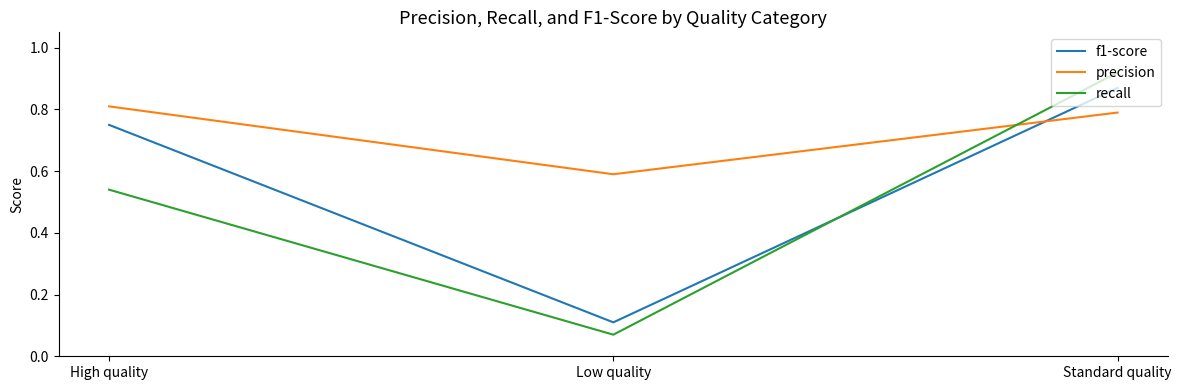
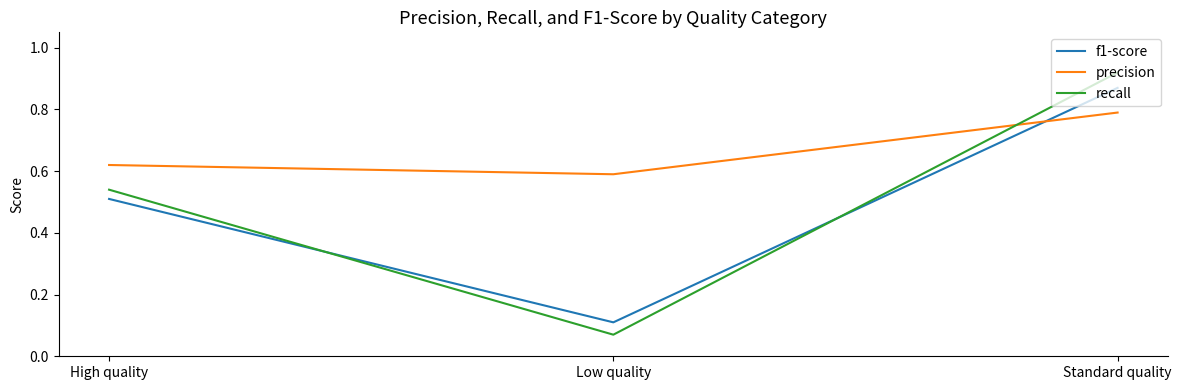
f1-score, High quality: 0.75 -> 0.51
precision, High quality: 0.81 -> 0.62
